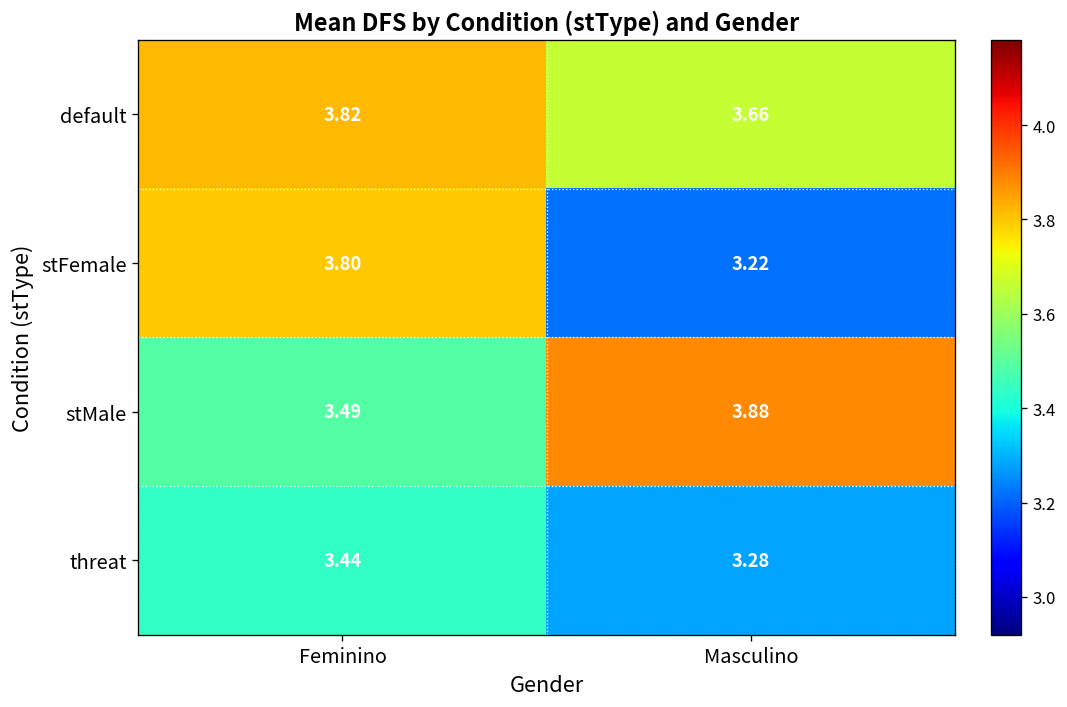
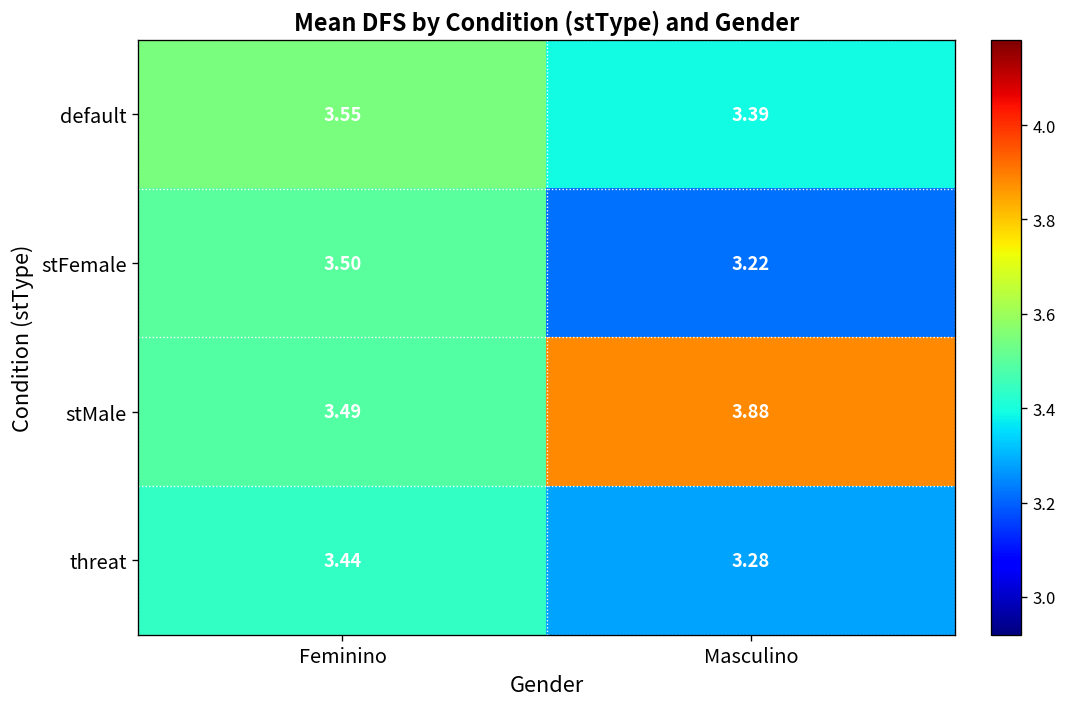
default, Feminino: 3.82 -> 3.55
default, Masculino: 3.66 -> 3.39
stFemale, Feminino: 3.80 -> 3.50
